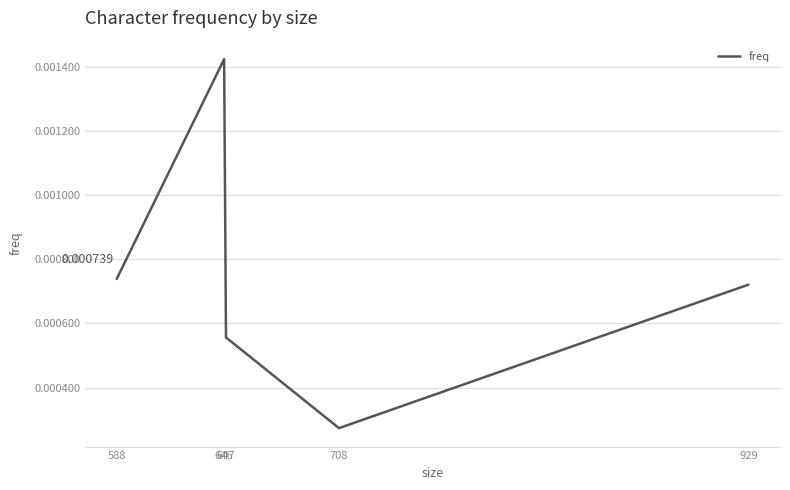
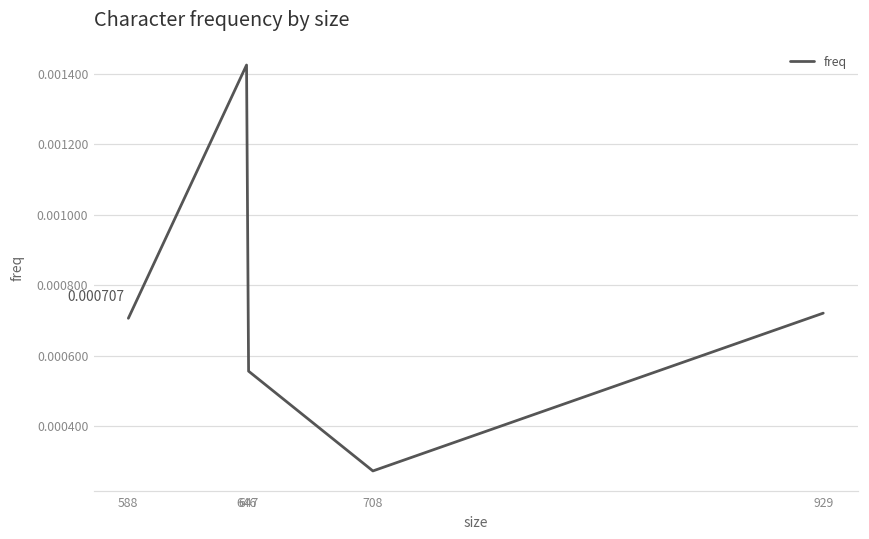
588: 0.000739 -> 0.000707
